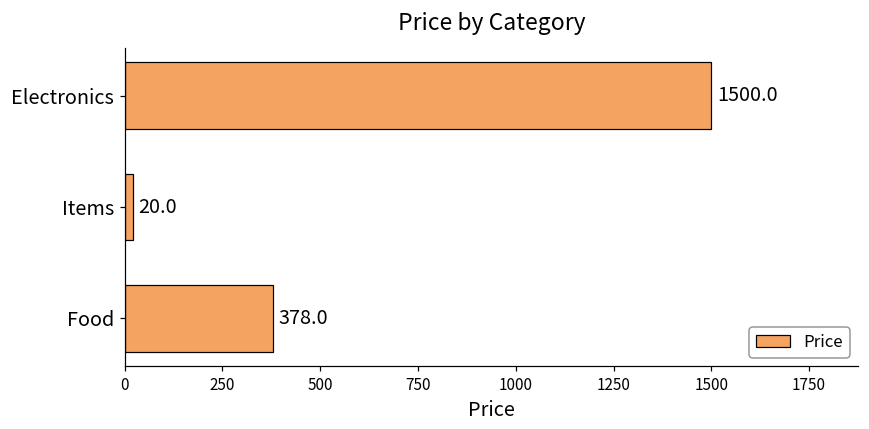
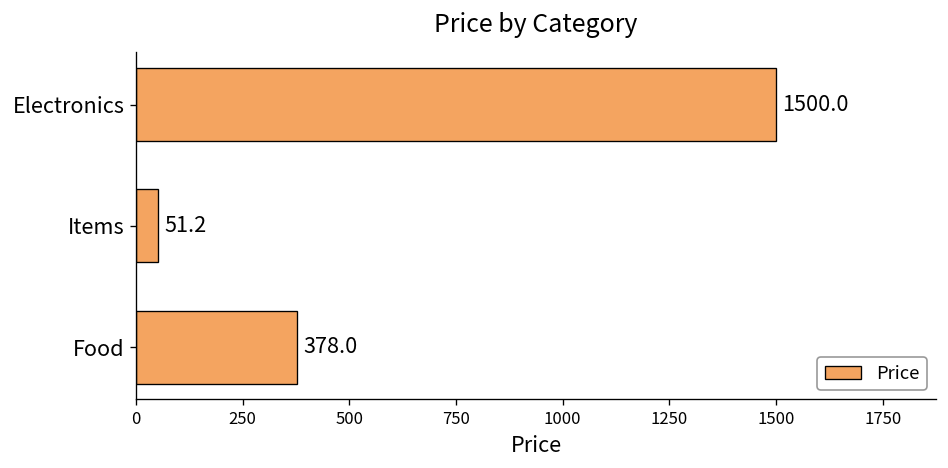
Items: 20.0 -> 51.2
